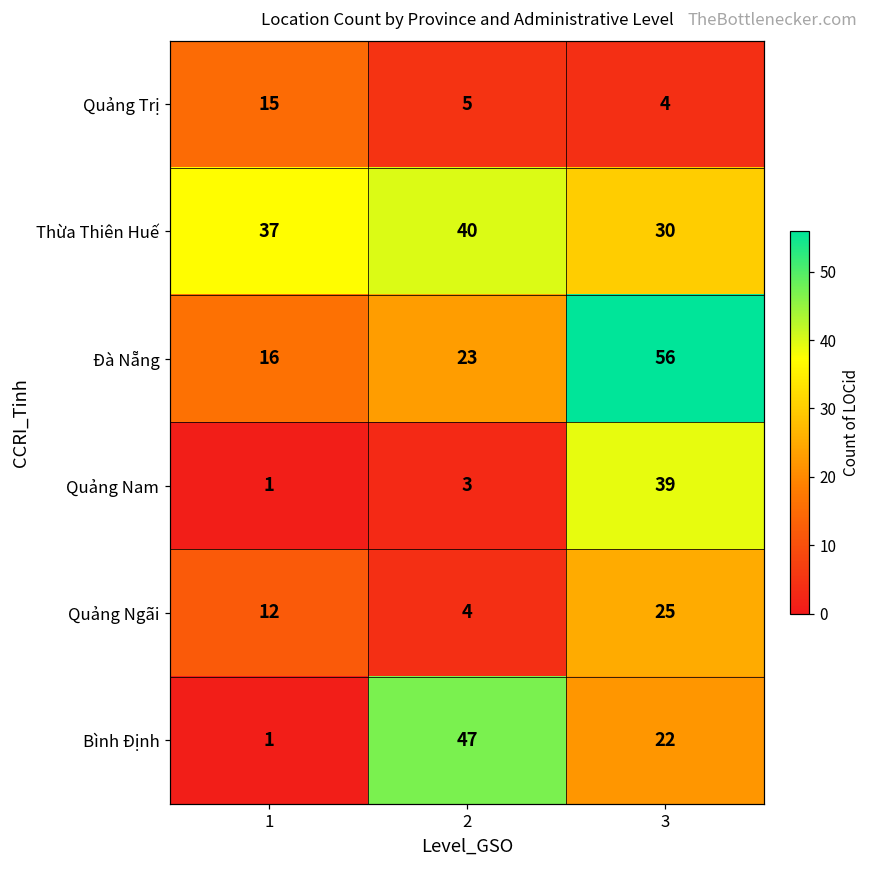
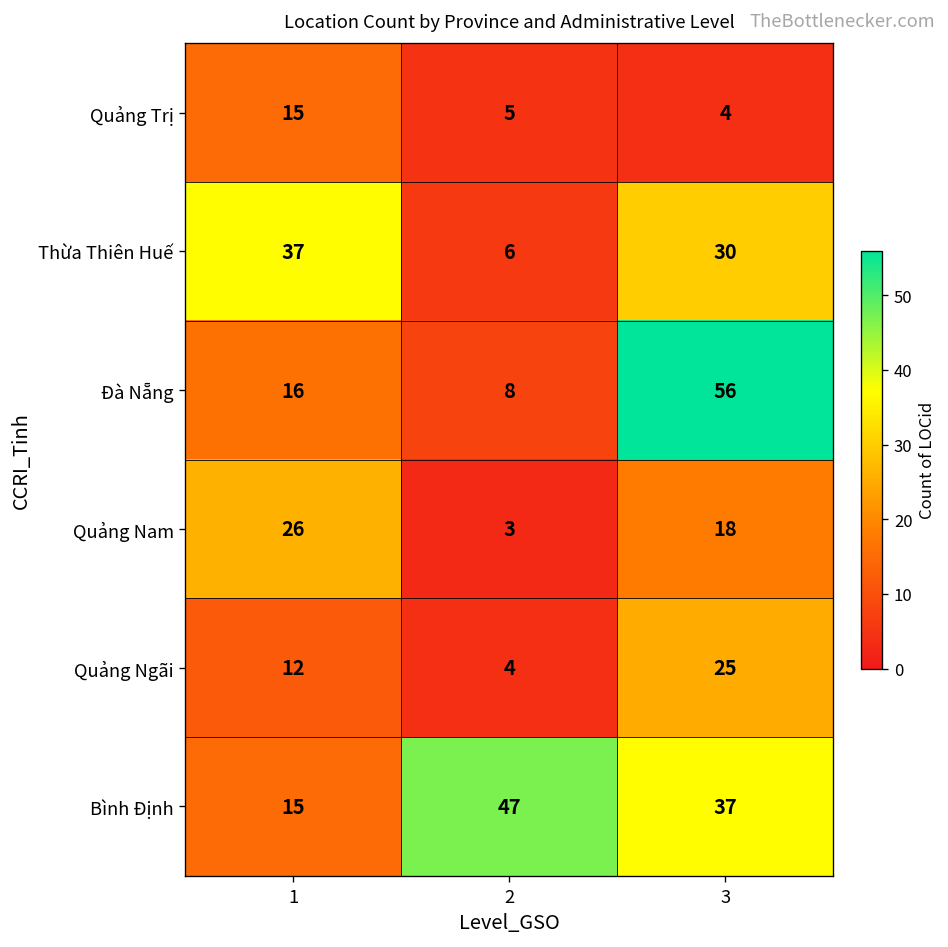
Thừa Thiên Huế, 2: 40 -> 6
Đà Nẵng, 2: 23 -> 8
Quảng Nam, 1: 1 -> 26
Quảng Nam, 3: 39 -> 18
Bình Định, 1: 1 -> 15
Bình Định, 3: 22 -> 37
